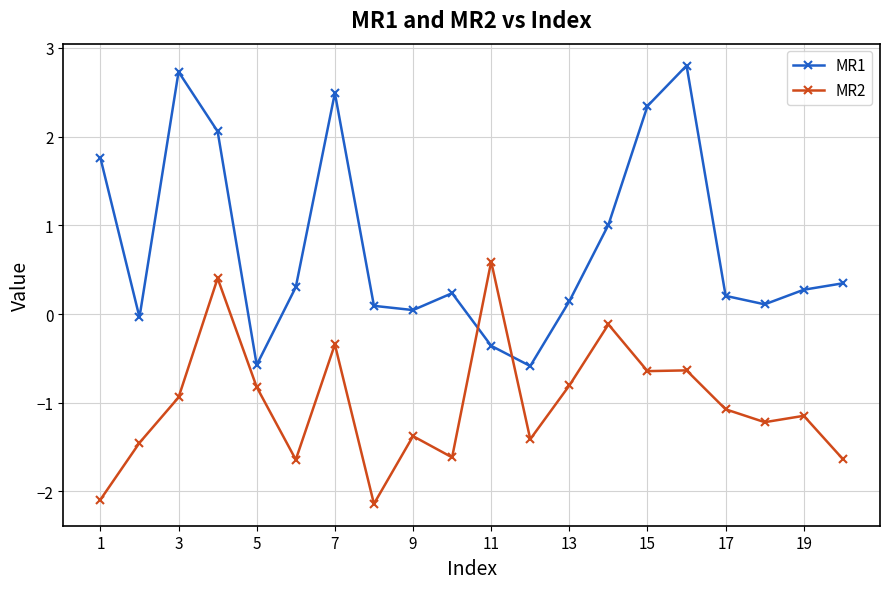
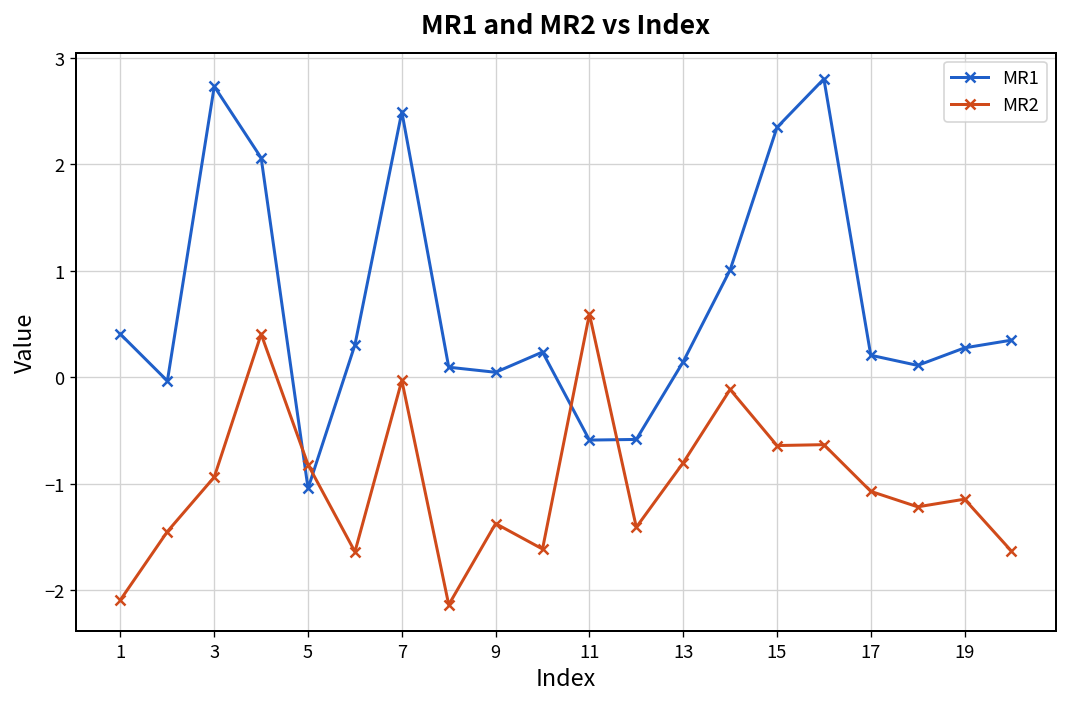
MR1, 1: 1.8 -> 0.4
MR1, 5: -0.6 -> -1.0
MR2, 7: -0.3 -> 0.0
MR1, 11: -0.4 -> -0.6
